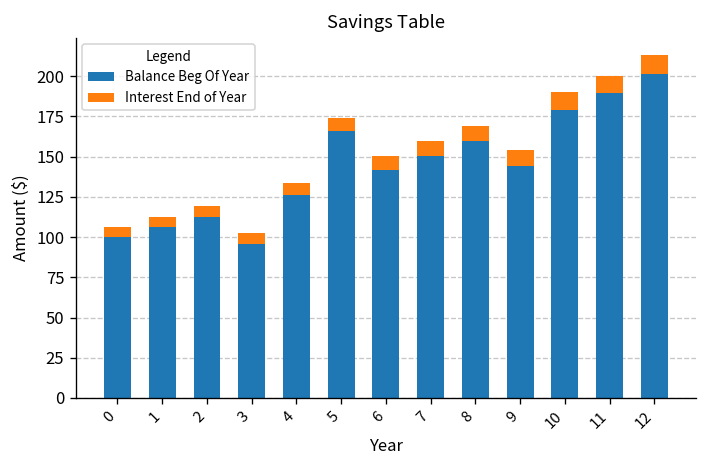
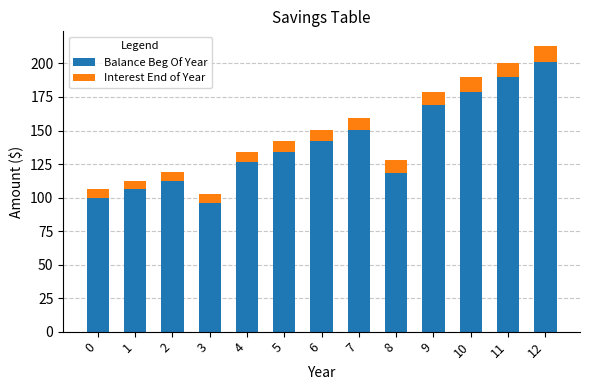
Balance Beg Of Year, 5: 166 -> 134
Balance Beg Of Year, 8: 159 -> 119
Balance Beg Of Year, 9: 144 -> 169
